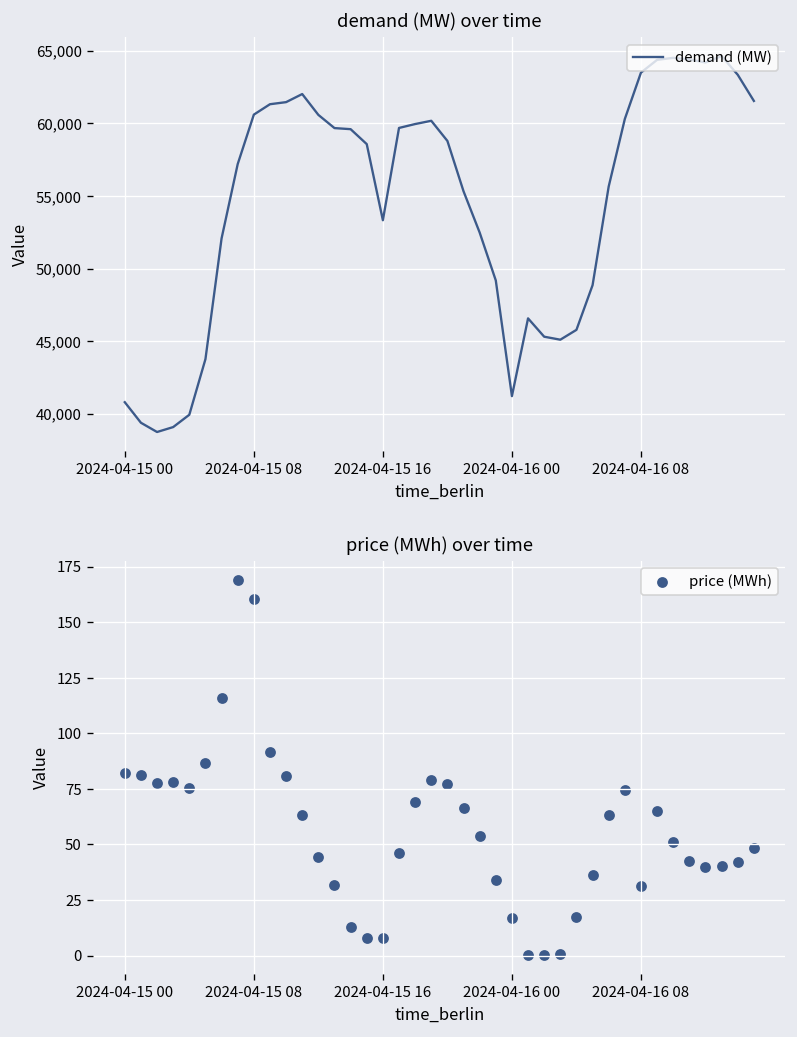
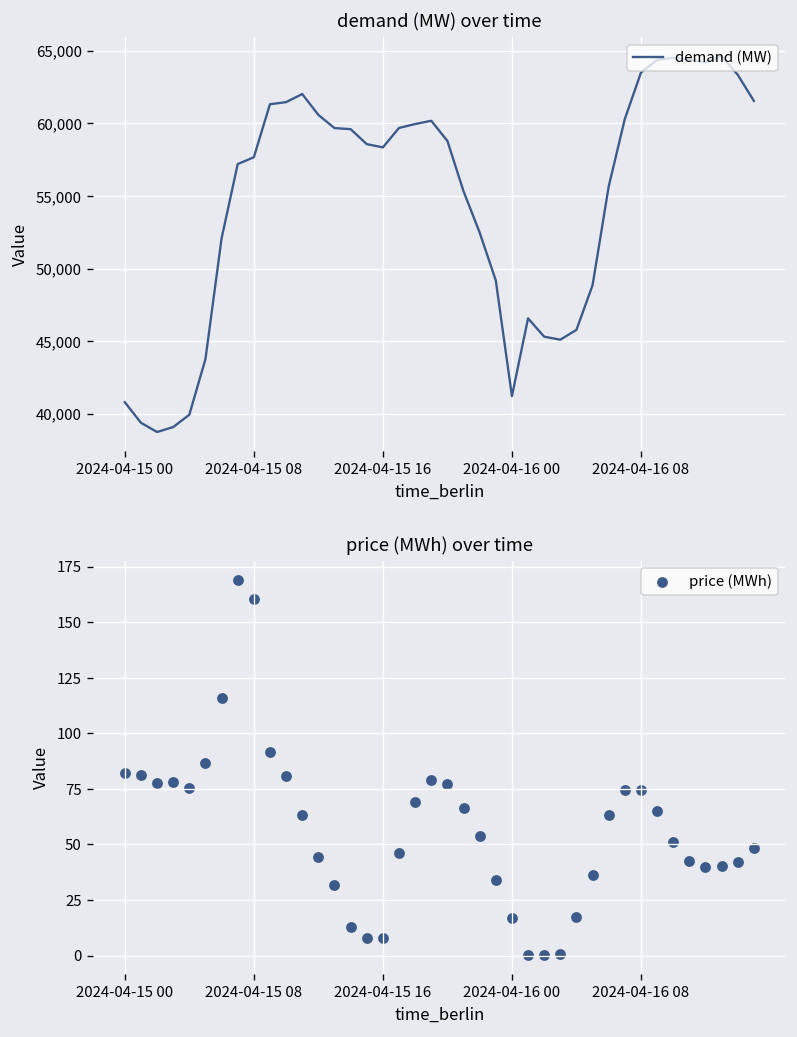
demand (MW) over time, 2024-04-15 08: 60,600 -> 57,700
demand (MW) over time, 2024-04-15 16: 53,300 -> 58,400
price (MWh) over time, 2024-04-16 08: 31 -> 74
